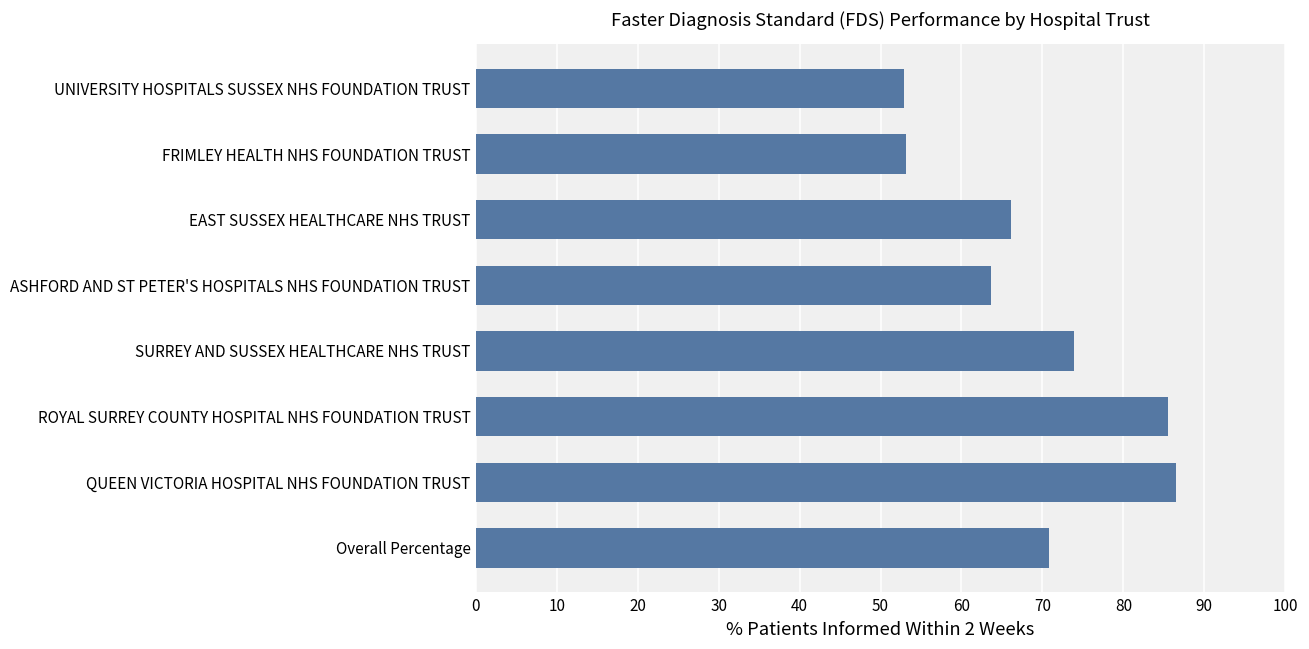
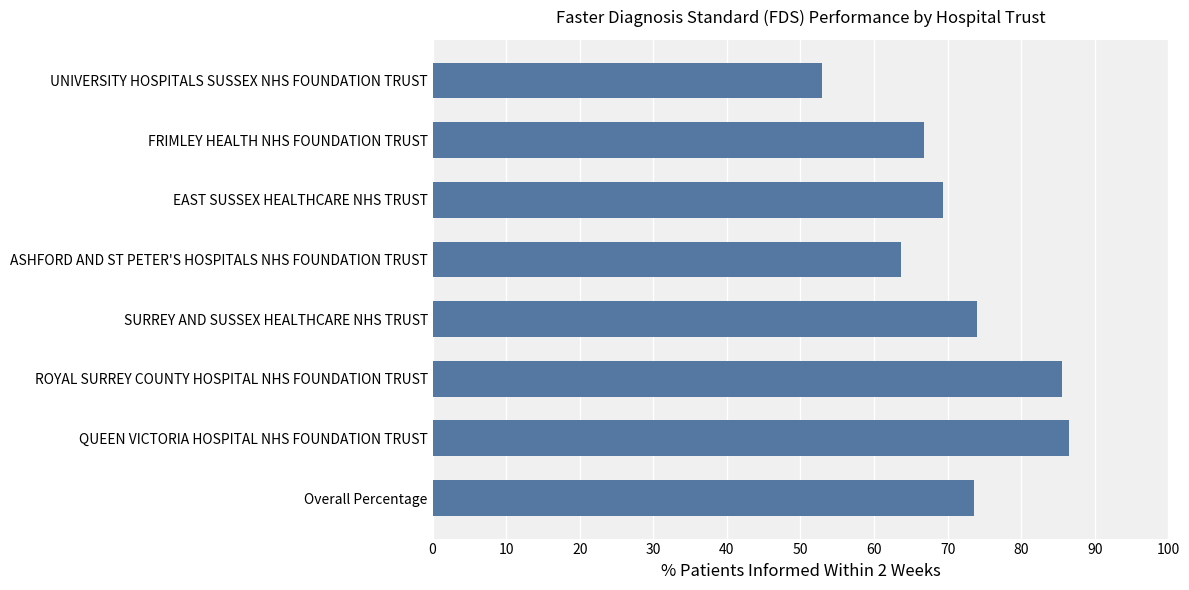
FRIMLEY HEALTH NHS FOUNDATION TRUST: 53 -> 67
EAST SUSSEX HEALTHCARE NHS TRUST: 66 -> 69
Overall Percentage: 71 -> 74
